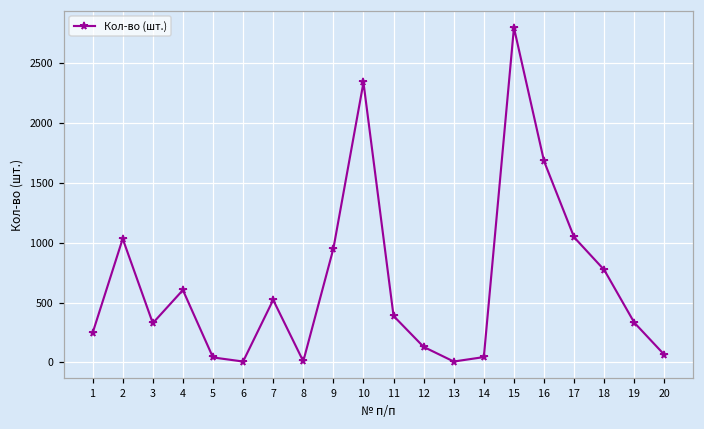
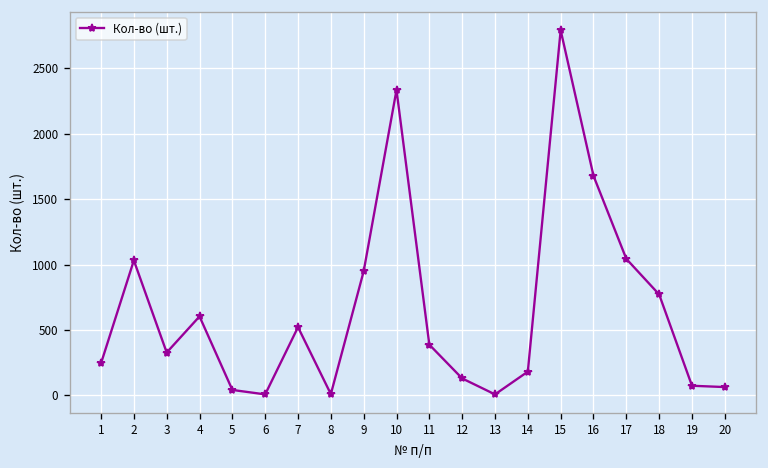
14: 50 -> 180
19: 330 -> 70
